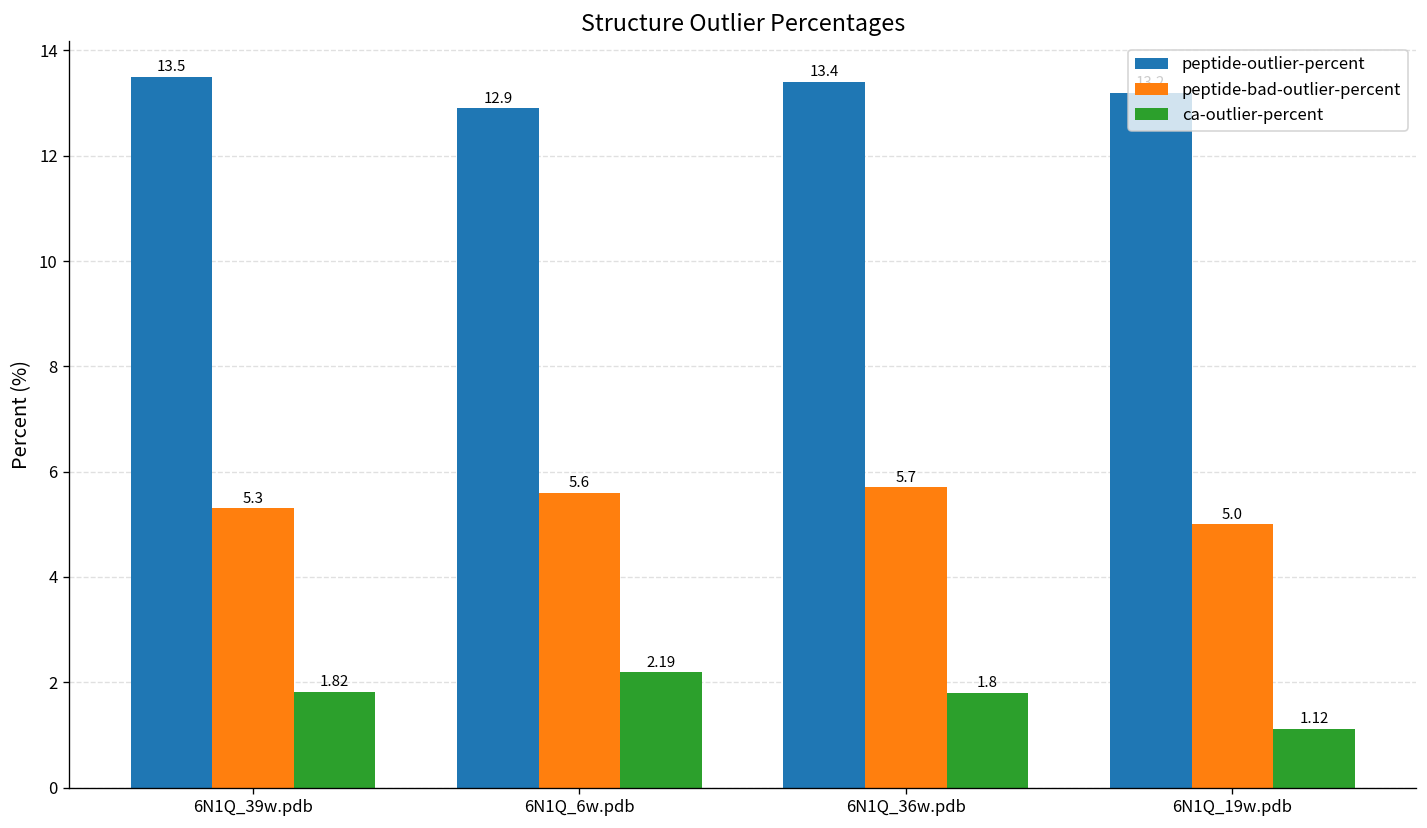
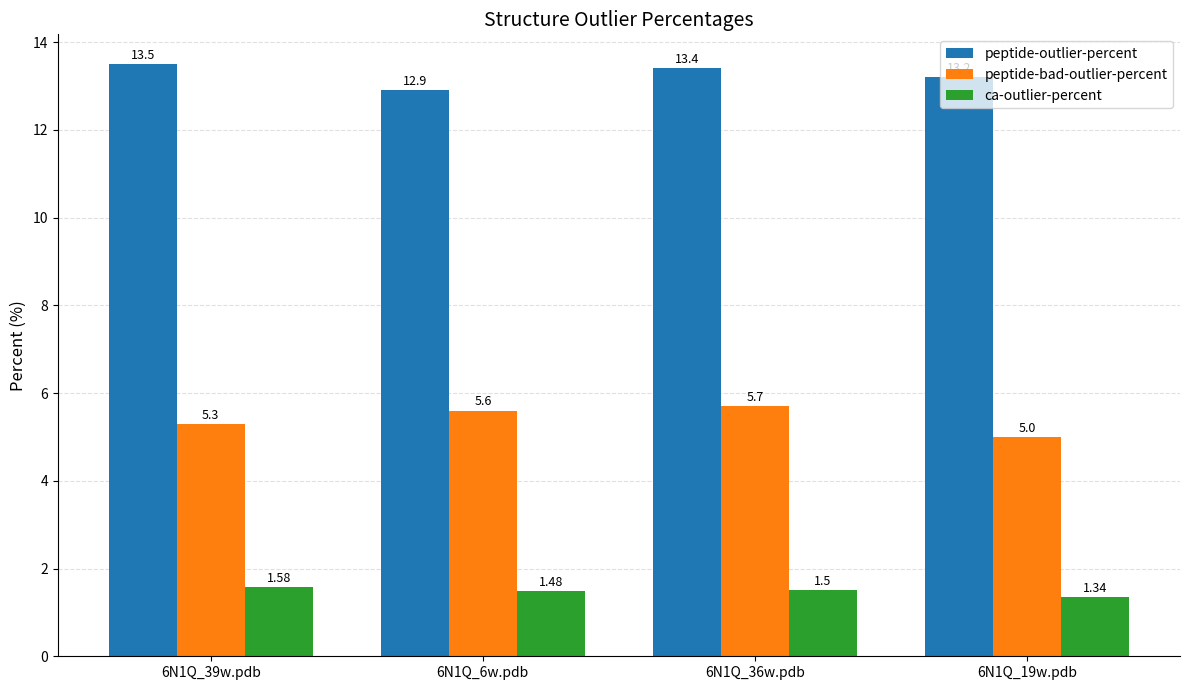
ca-outlier-percent, 6N1Q_39w.pdb: 1.82 -> 1.58
ca-outlier-percent, 6N1Q_6w.pdb: 2.19 -> 1.48
ca-outlier-percent, 6N1Q_36w.pdb: 1.8 -> 1.5
ca-outlier-percent, 6N1Q_19w.pdb: 1.12 -> 1.34
